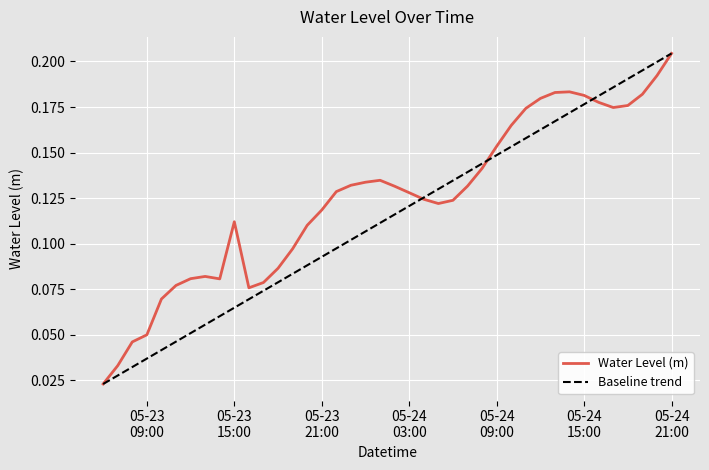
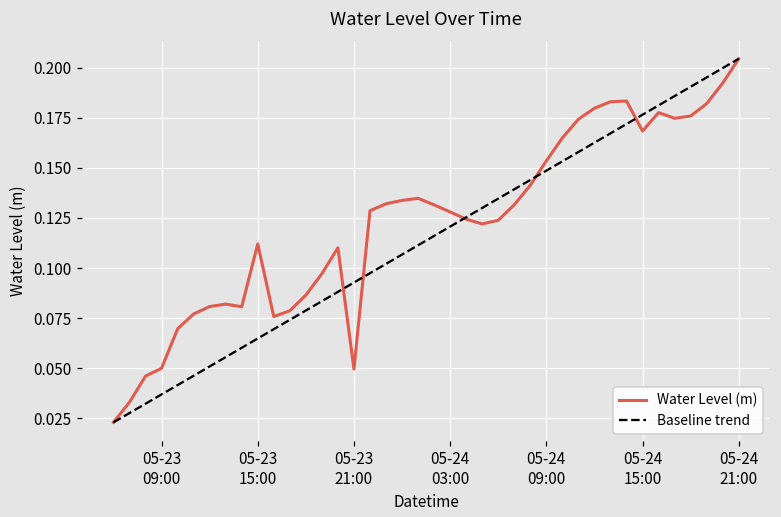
Water Level (m), 05-23 21:00: 0.118 -> 0.050
Water Level (m), 05-24 15:00: 0.181 -> 0.168
